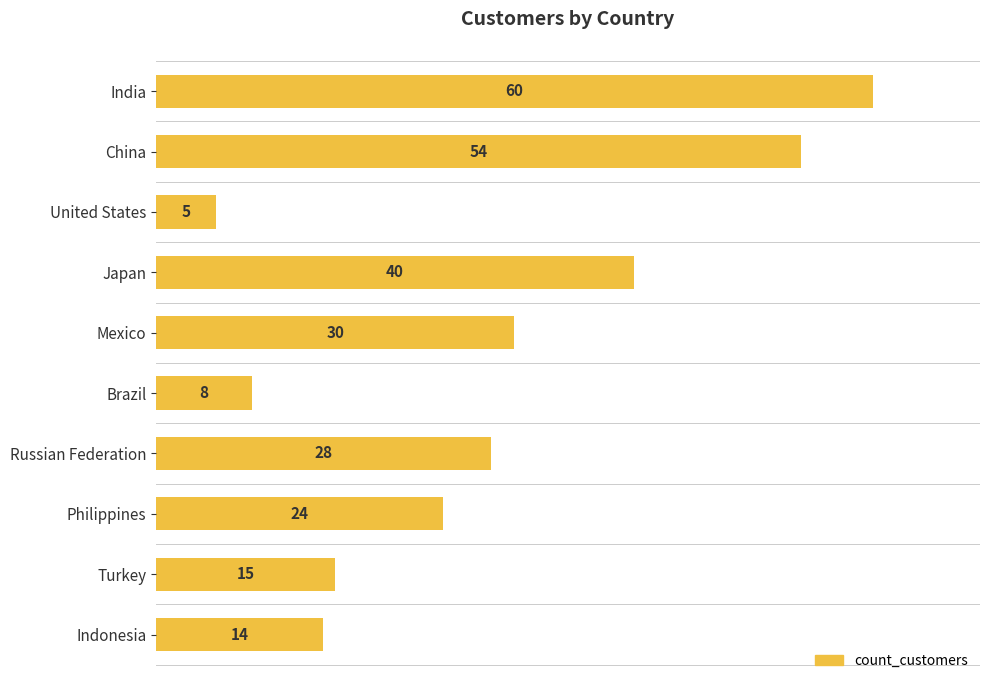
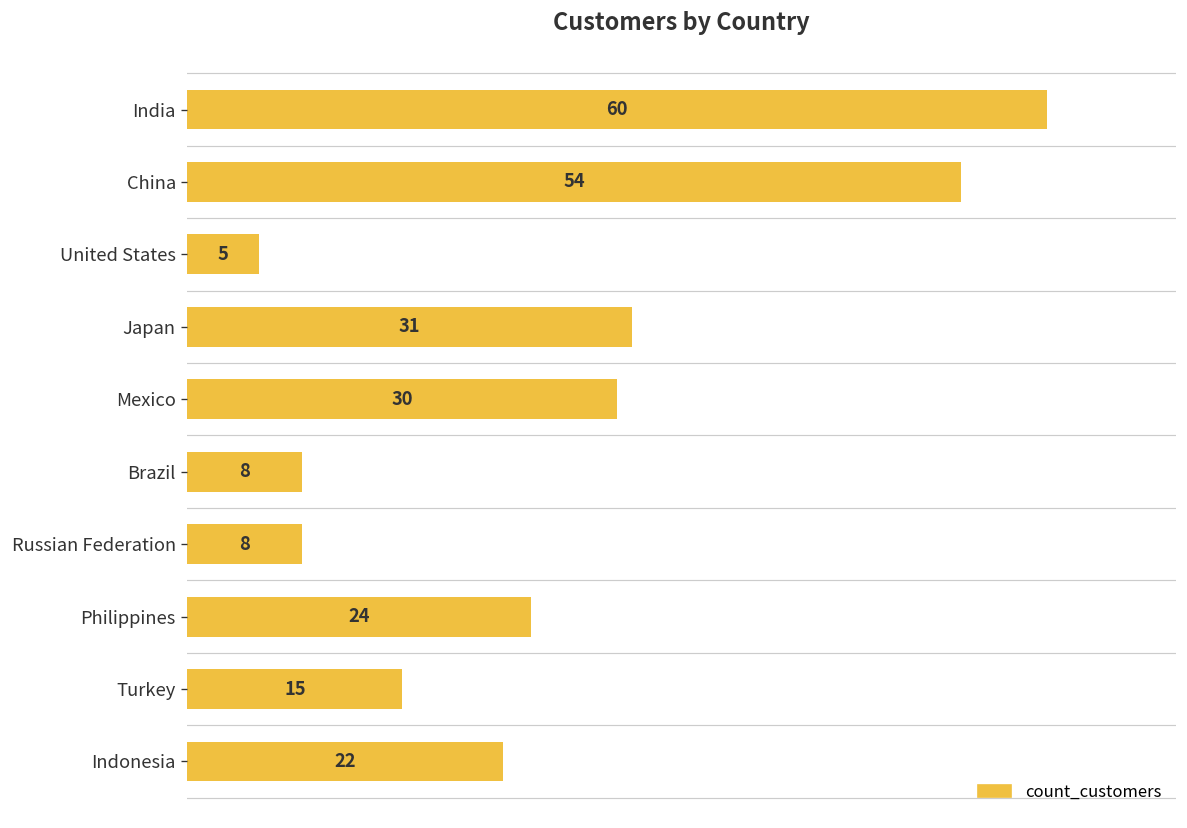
Japan: 40 -> 31
Russian Federation: 28 -> 8
Indonesia: 14 -> 22
